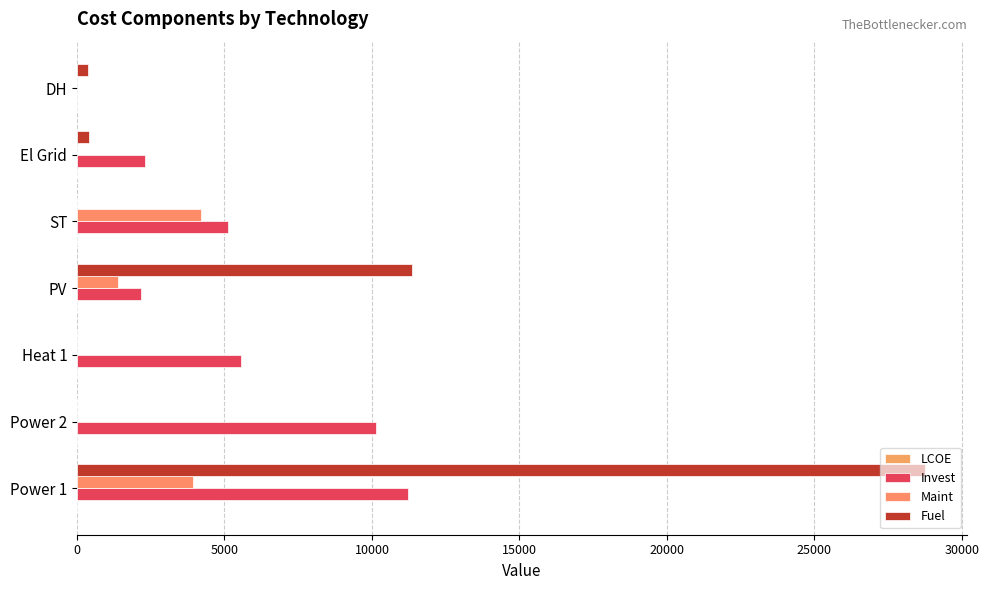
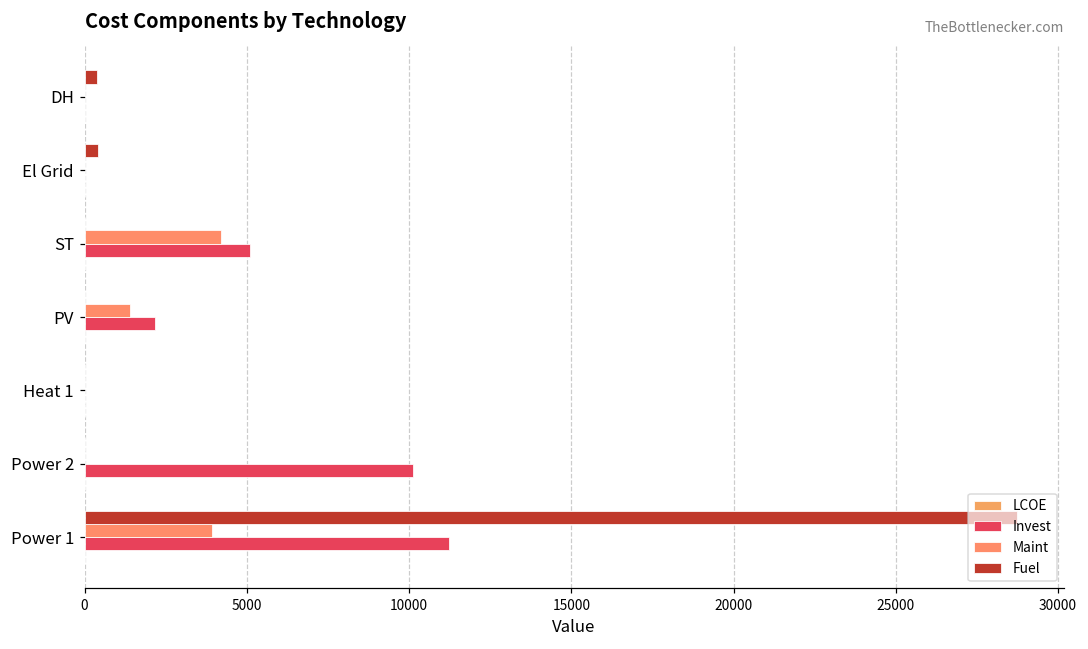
Invest, El Grid: 2300 -> 0
Fuel, PV: 11400 -> 0
Invest, Heat 1: 5600 -> 0
